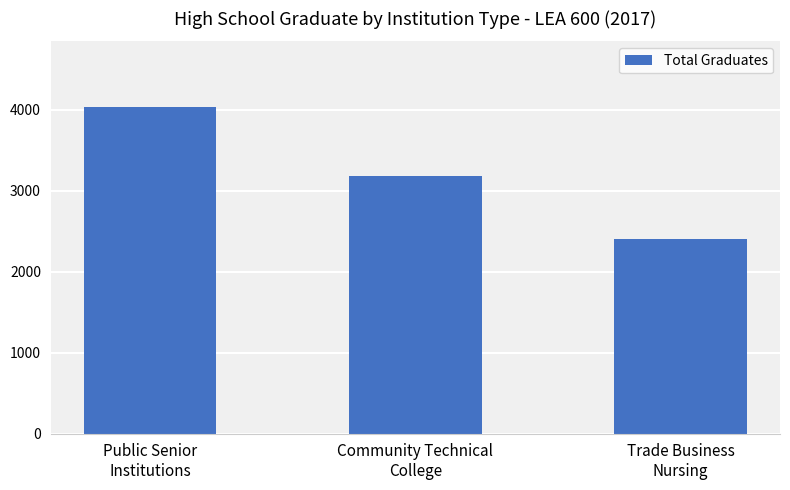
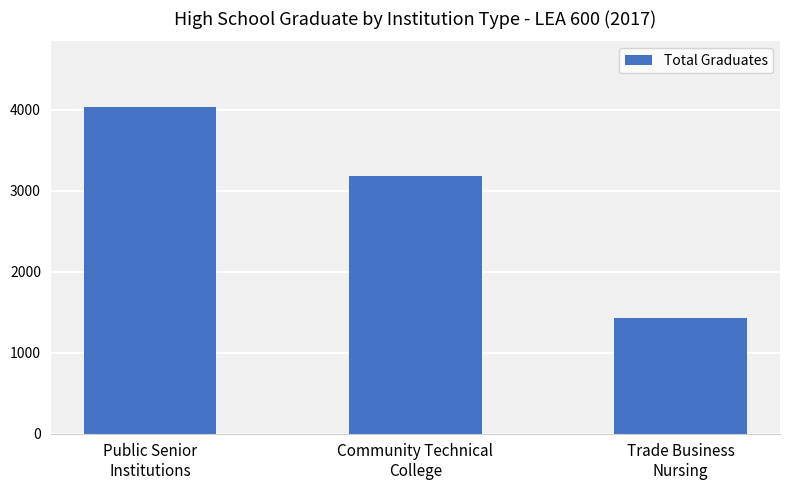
Trade Business Nursing: 2400 -> 1400
